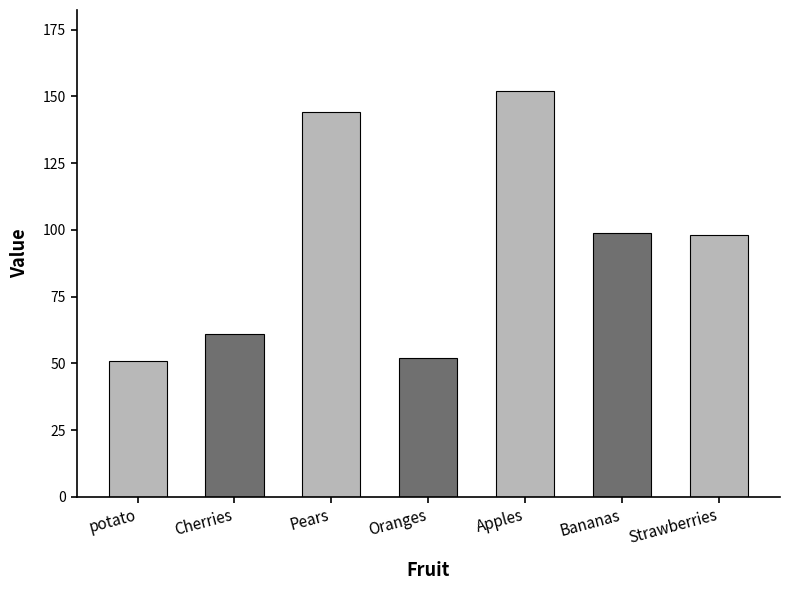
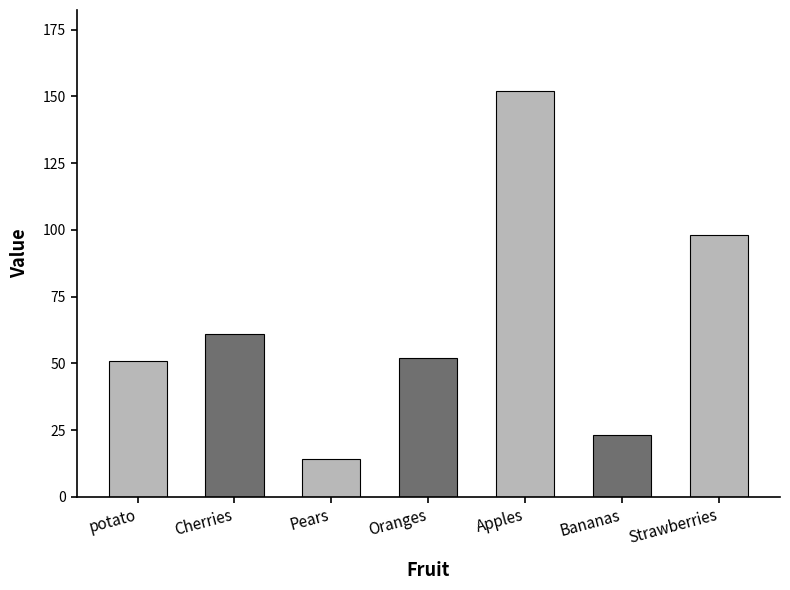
Pears: 144 -> 14
Bananas: 99 -> 23
